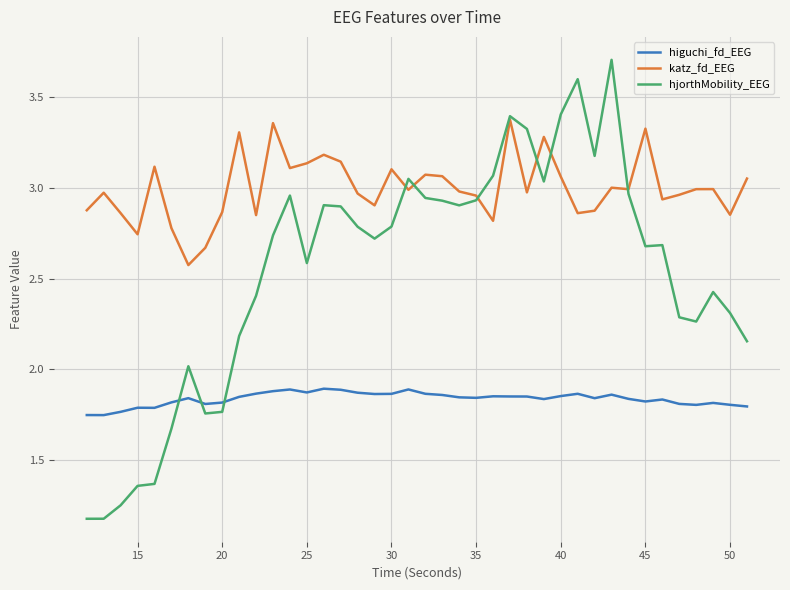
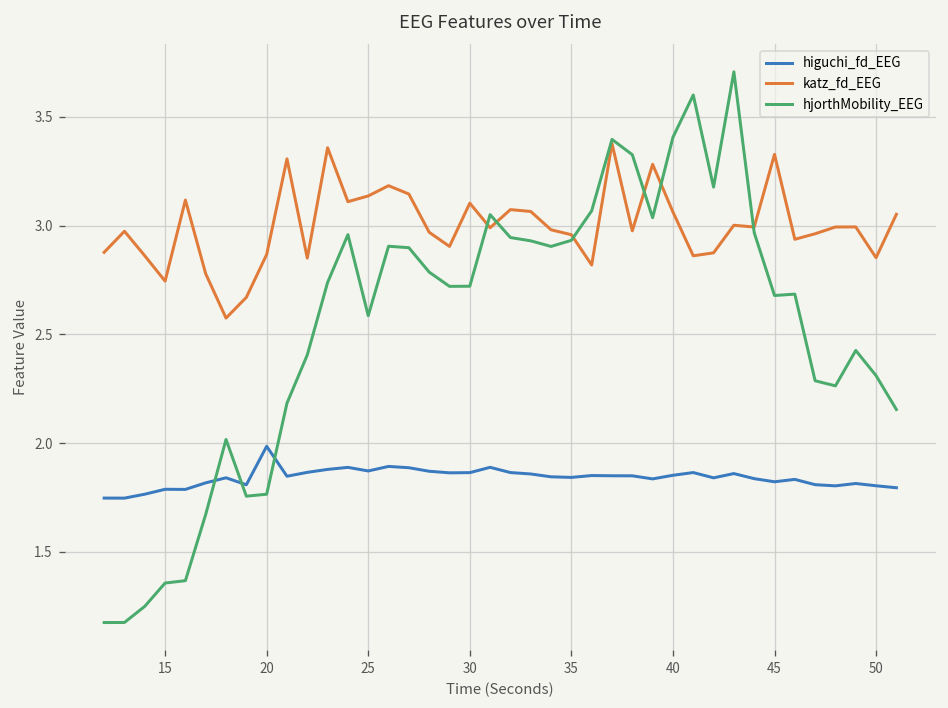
higuchi_fd_EEG, 20: 1.82 -> 1.98
hjorthMobility_EEG, 30: 2.79 -> 2.72
